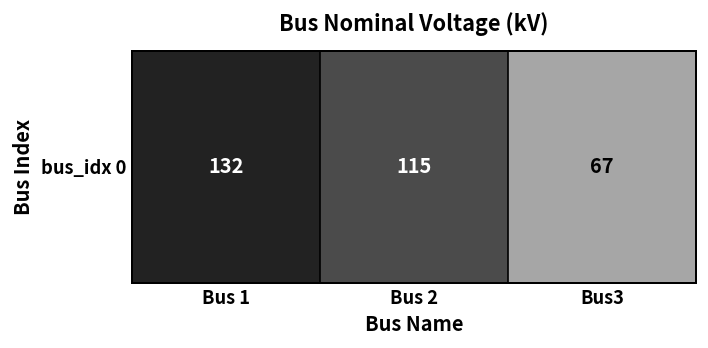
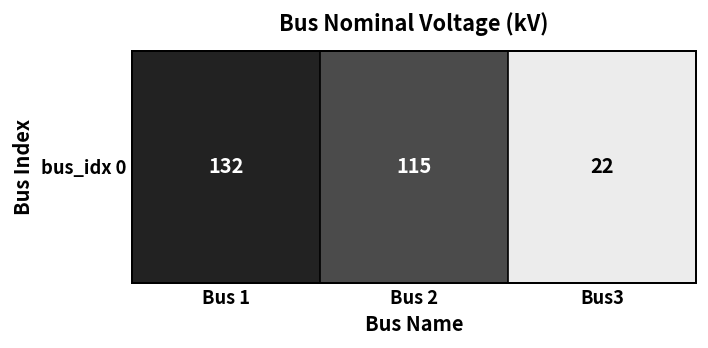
bus_idx 0, Bus3: 67 -> 22
